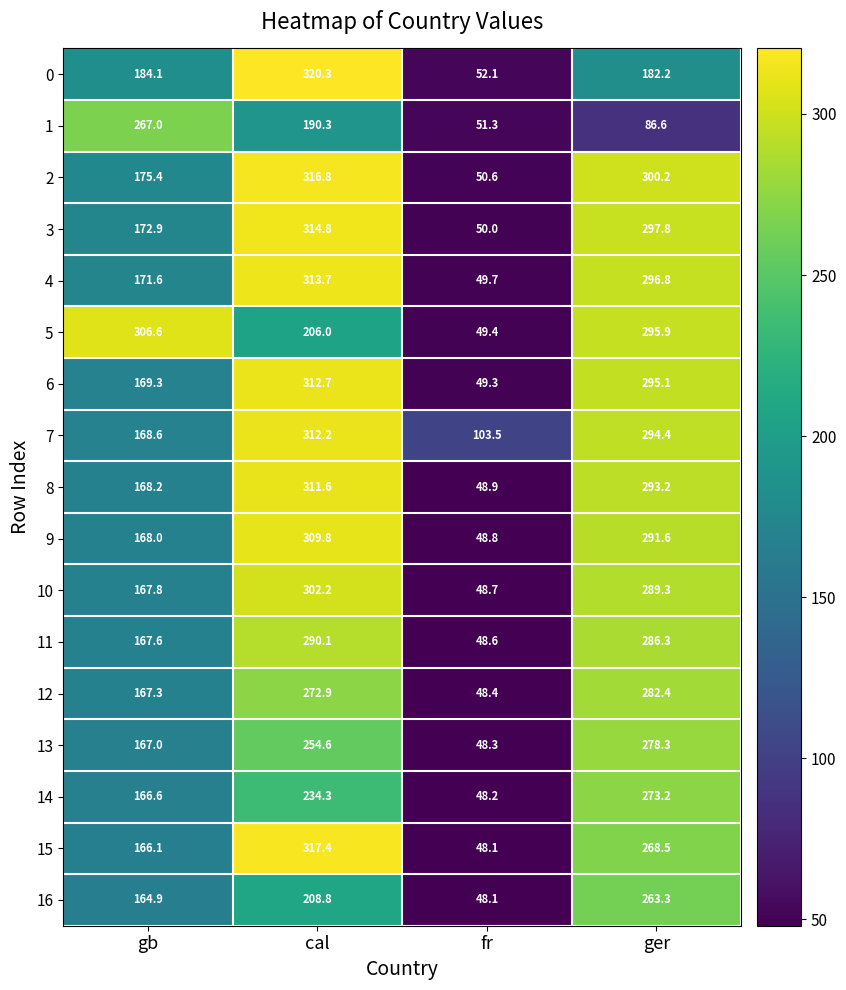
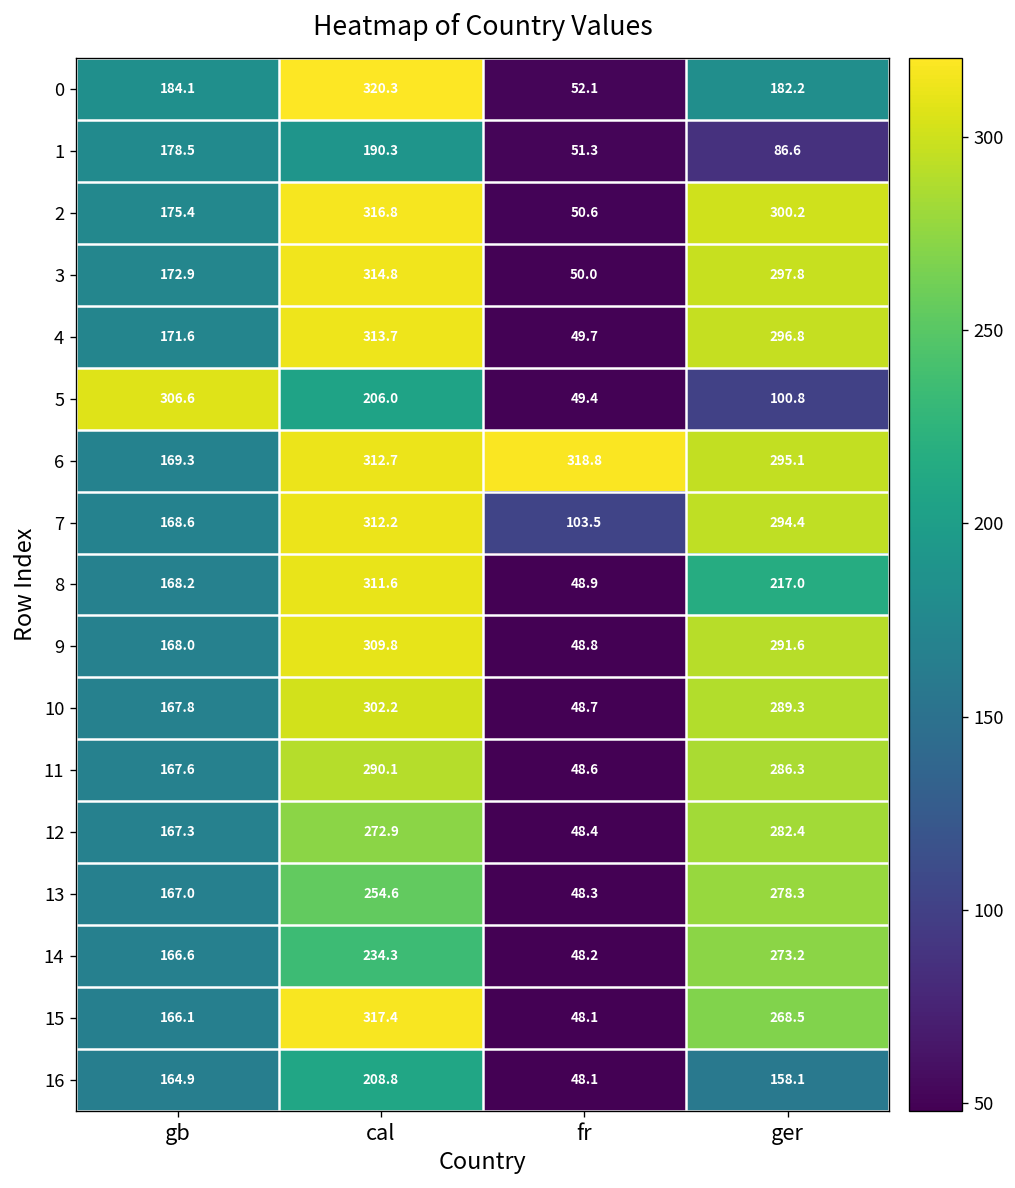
1, gb: 267.0 -> 178.5
5, ger: 295.9 -> 100.8
6, fr: 49.3 -> 318.8
8, ger: 293.2 -> 217.0
16, ger: 263.3 -> 158.1
